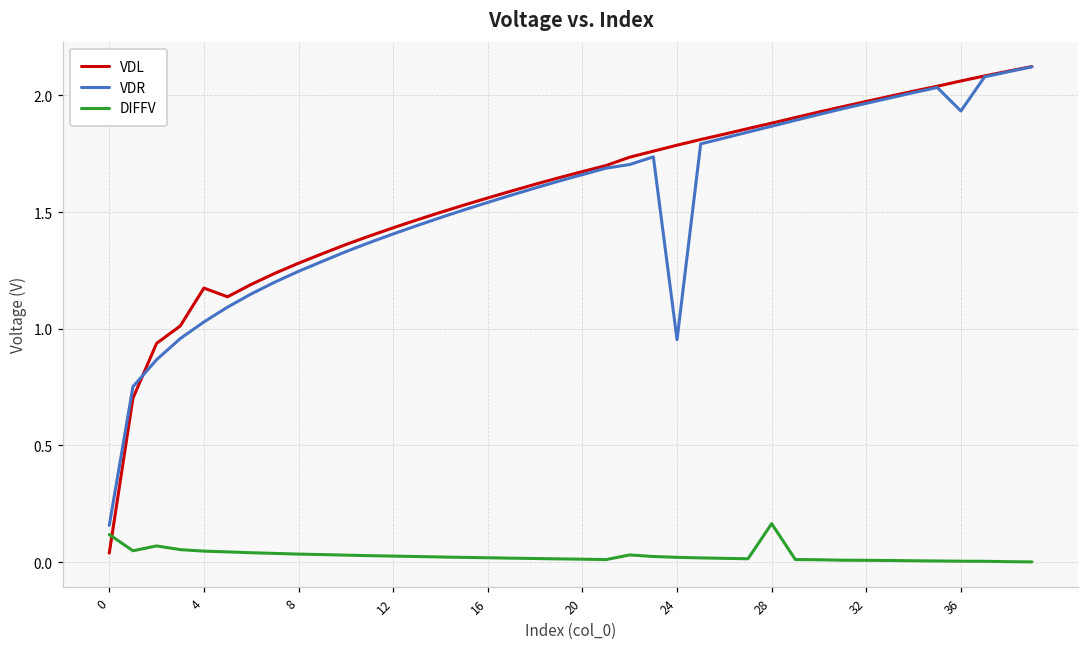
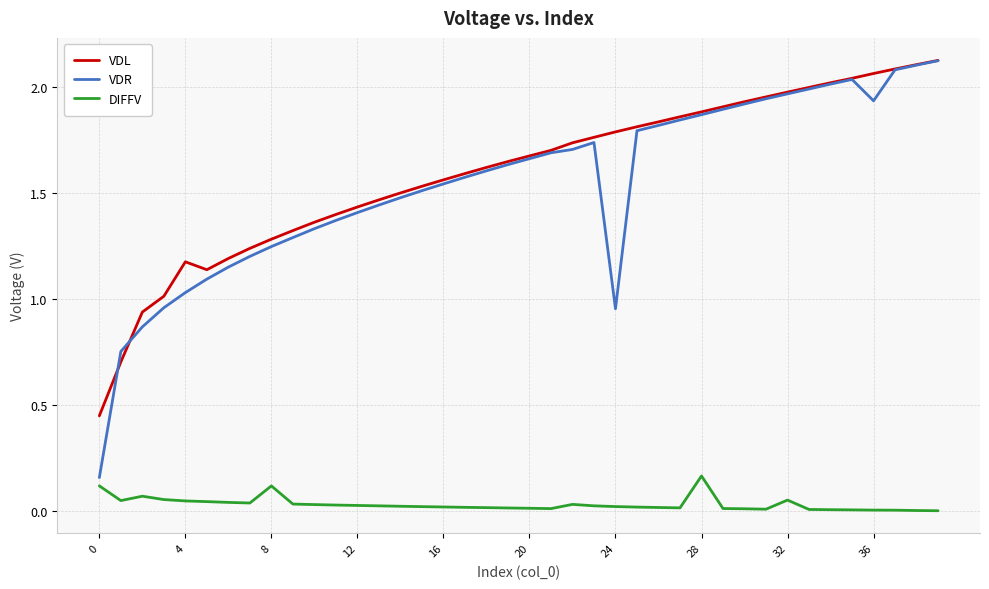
VDL, 0: 0.04 -> 0.45
DIFFV, 8: 0.03 -> 0.12
DIFFV, 32: 0.01 -> 0.05
